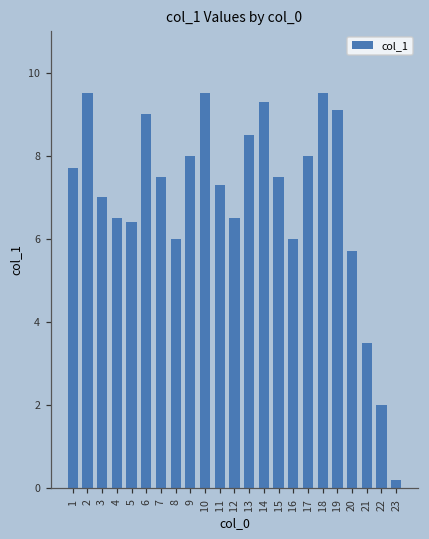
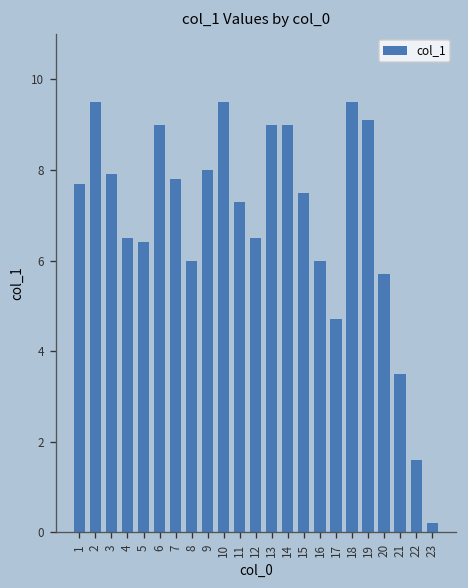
3: 7.0 -> 7.9
7: 7.5 -> 7.8
13: 8.5 -> 9.0
14: 9.3 -> 9.0
17: 8.0 -> 4.7
22: 2.0 -> 1.6
